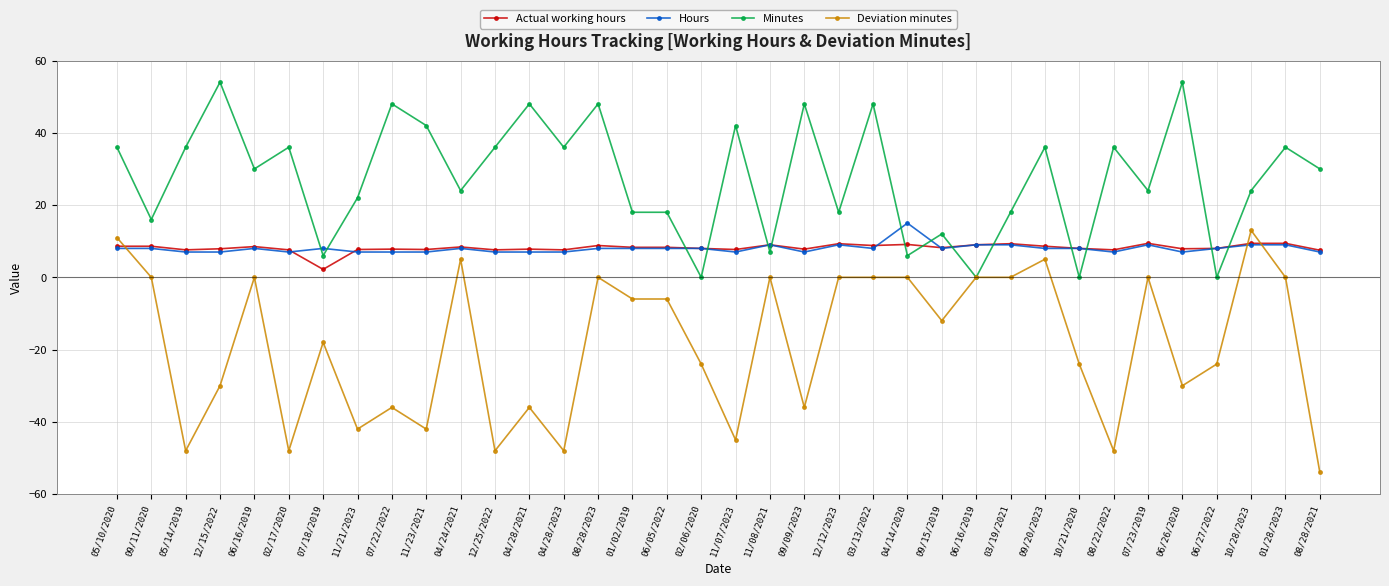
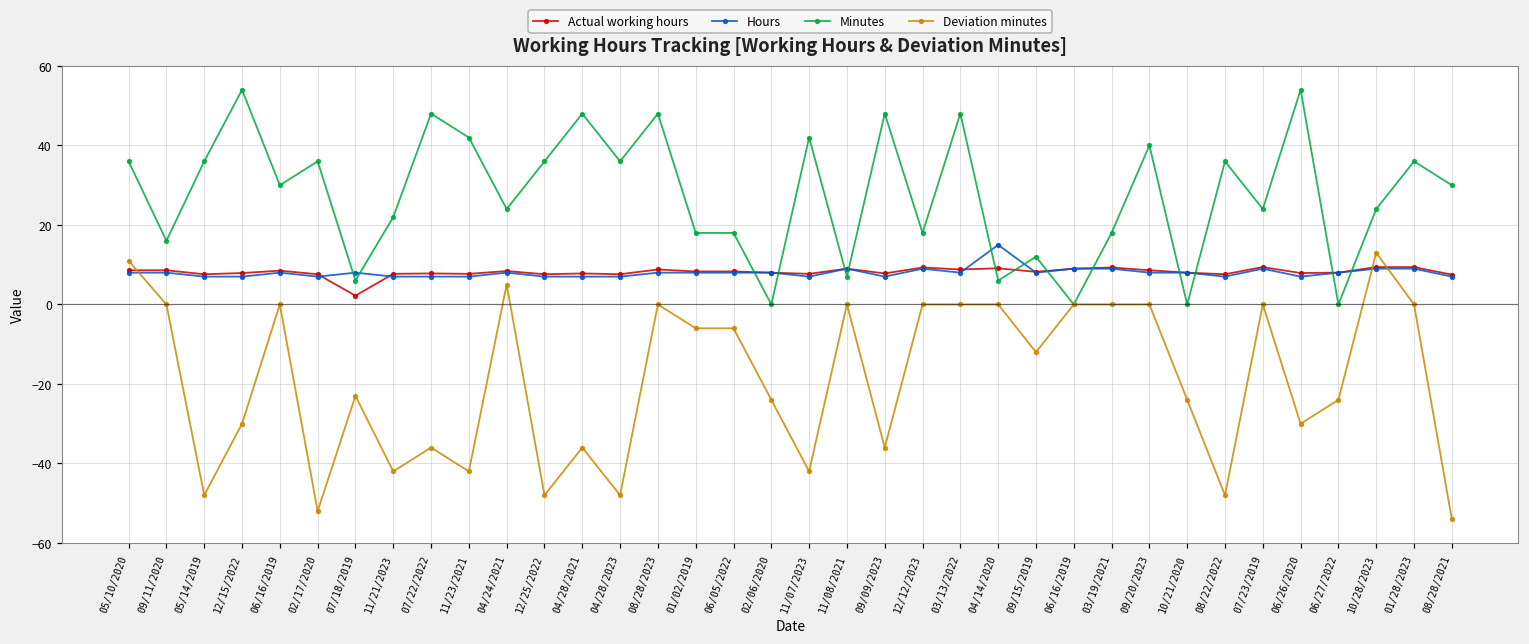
Deviation minutes, 02/17/2020: -48 -> -52
Deviation minutes, 07/18/2019: -18 -> -23
Deviation minutes, 11/07/2023: -45 -> -42
Minutes, 09/20/2023: 36 -> 40
Deviation minutes, 09/20/2023: 5 -> 0
